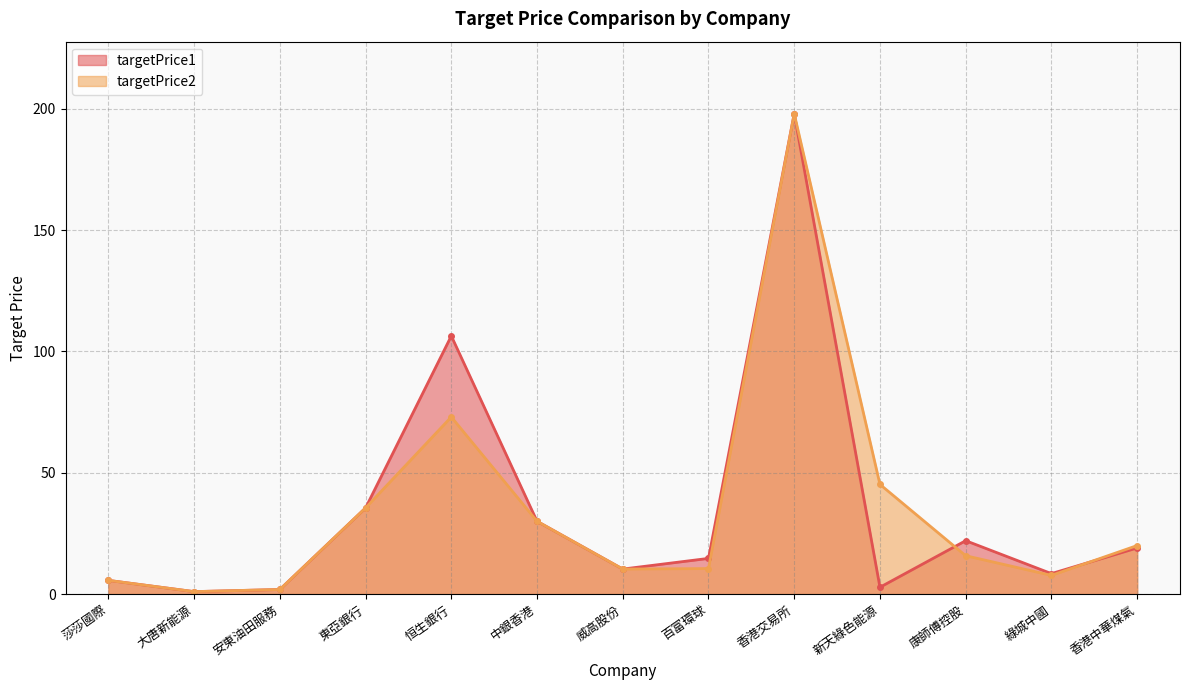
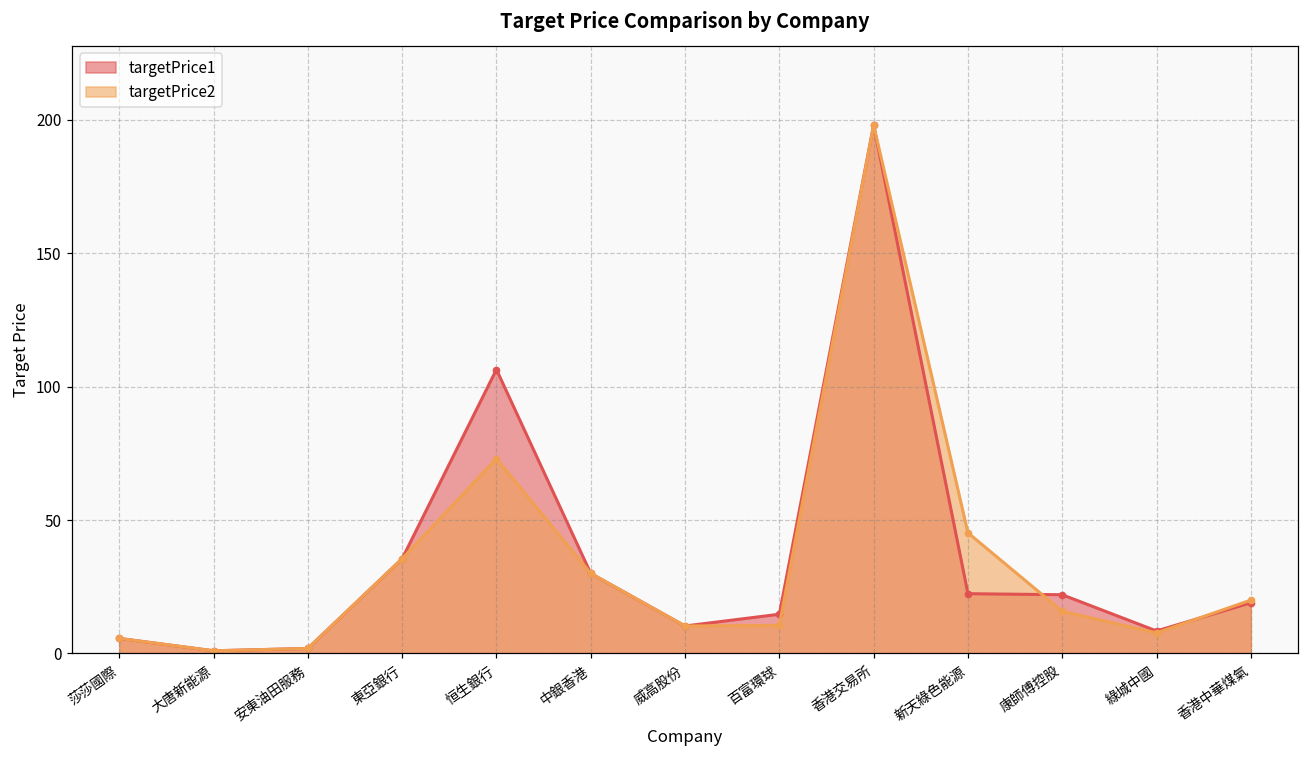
targetPrice1, 新天綠色能源: 3 -> 22
